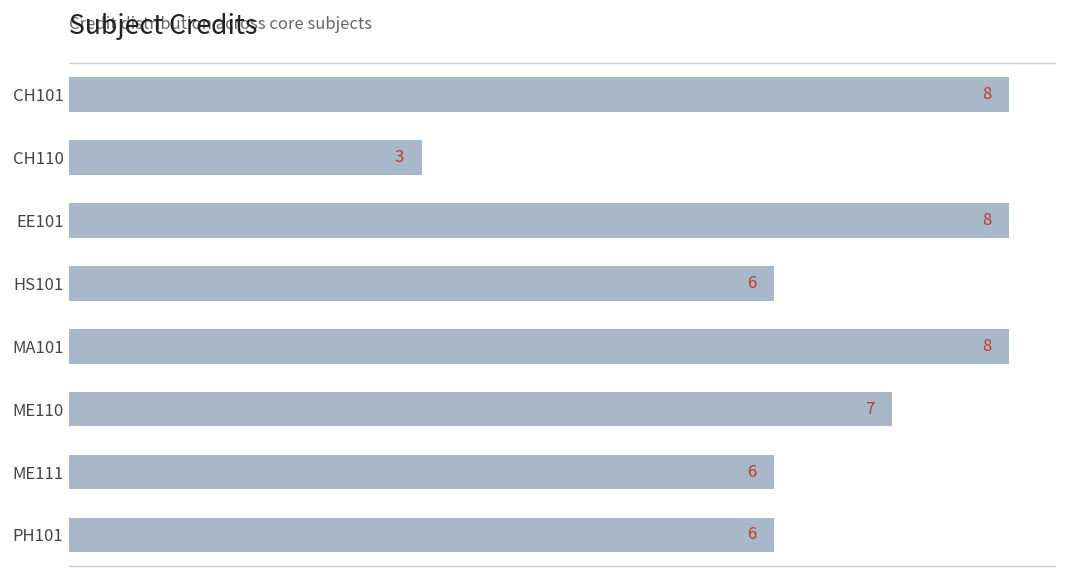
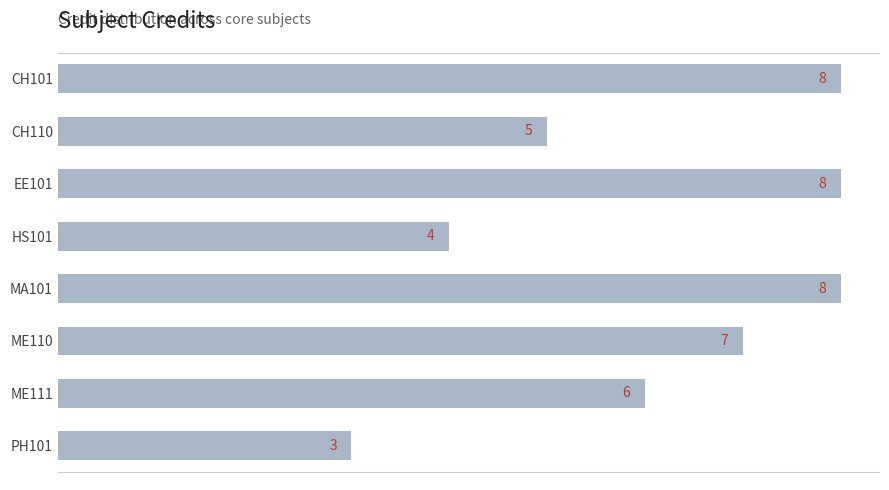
CH110: 3 -> 5
HS101: 6 -> 4
PH101: 6 -> 3
